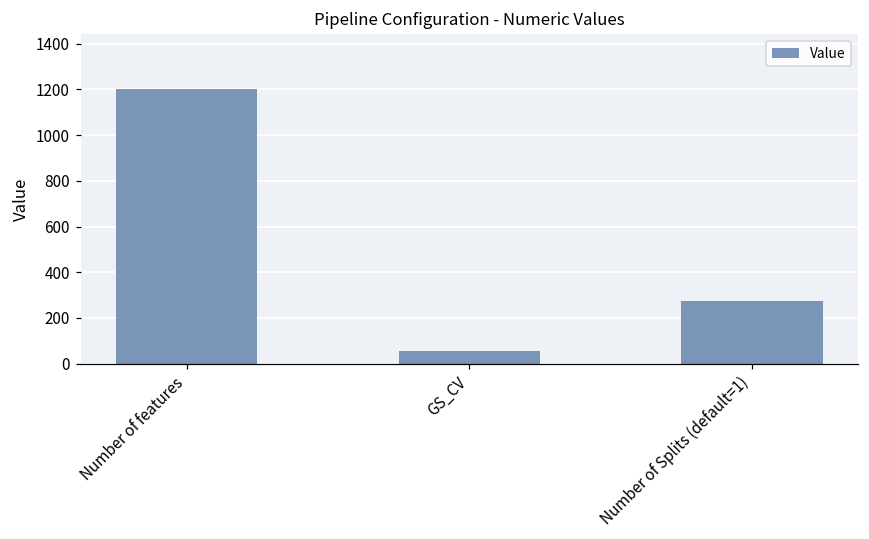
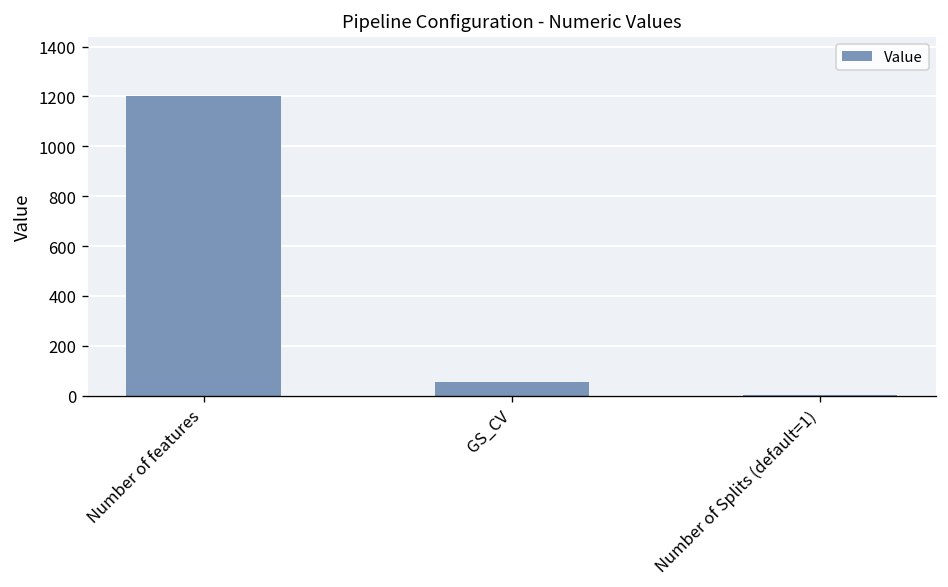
Number of Splits (default=1): 270 -> 0
